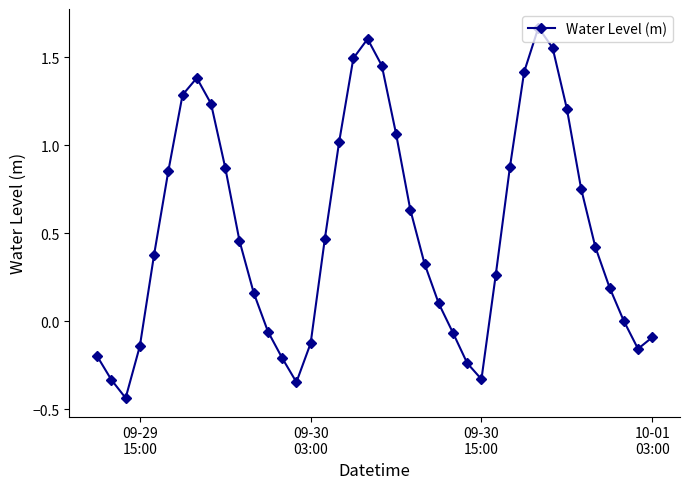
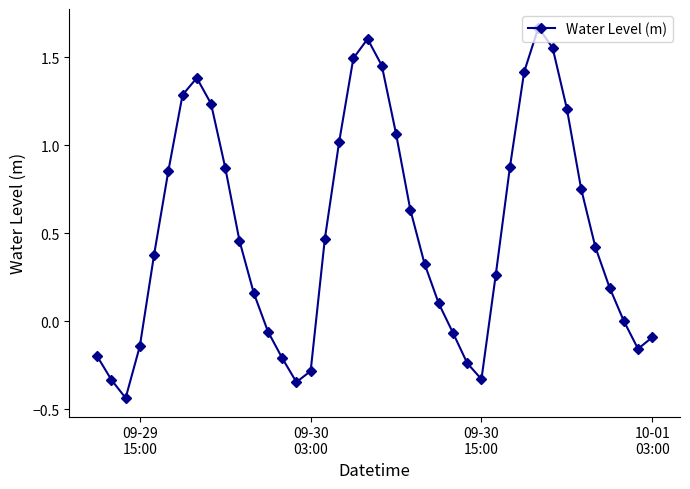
09-30 03:00: -0.12 -> -0.28
